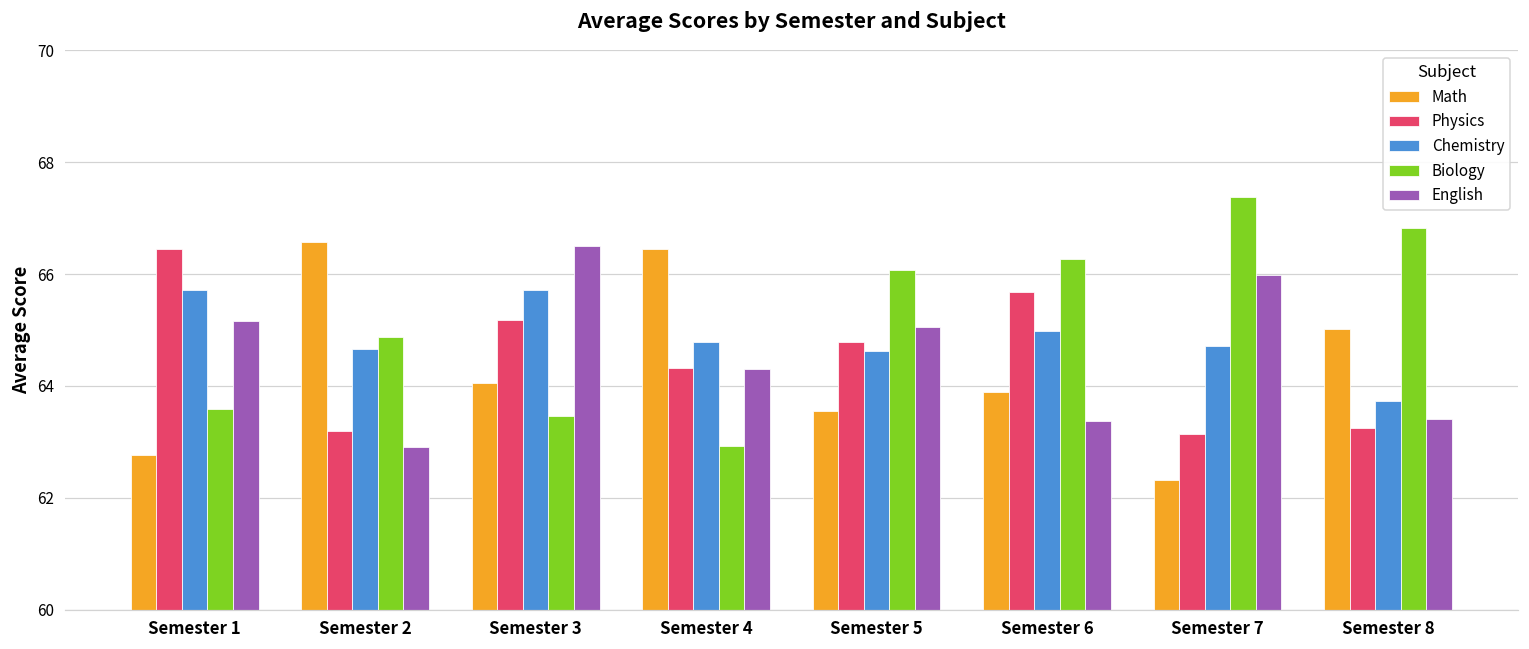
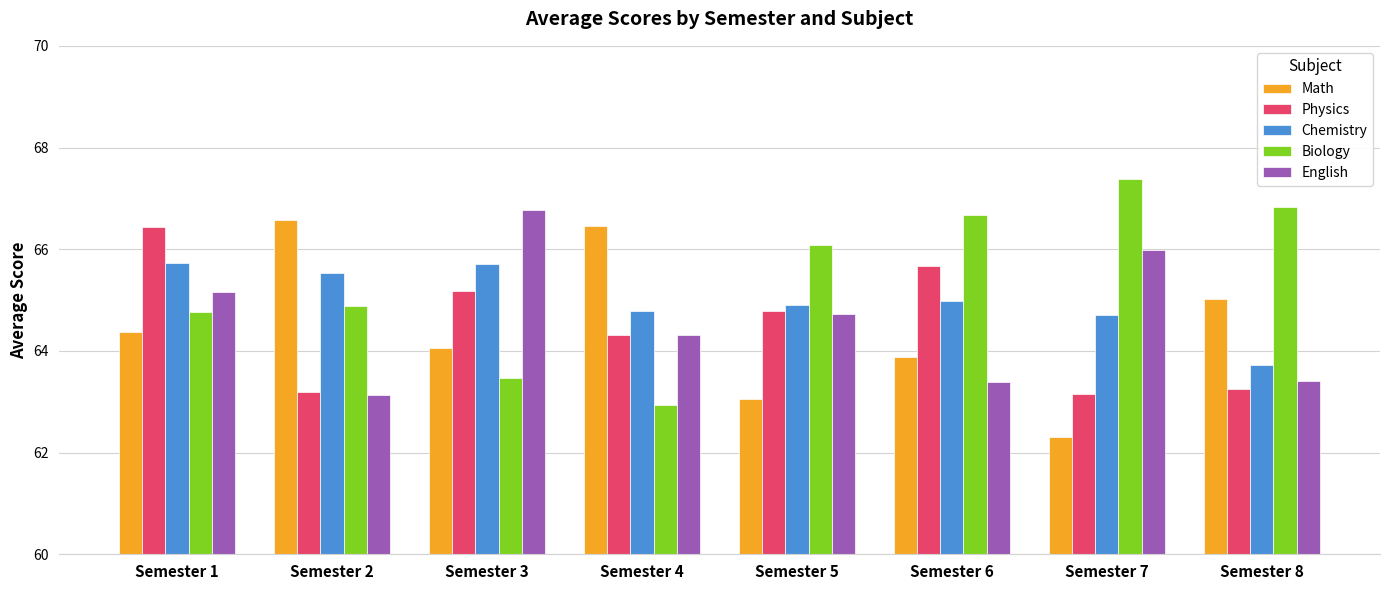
Math, Semester 1: 62.8 -> 64.4
Biology, Semester 1: 63.6 -> 64.8
Chemistry, Semester 2: 64.7 -> 65.5
English, Semester 2: 62.9 -> 63.1
English, Semester 3: 66.5 -> 66.8
Math, Semester 5: 63.6 -> 63.1
Chemistry, Semester 5: 64.6 -> 64.9
English, Semester 5: 65.1 -> 64.7
Biology, Semester 6: 66.3 -> 66.7
